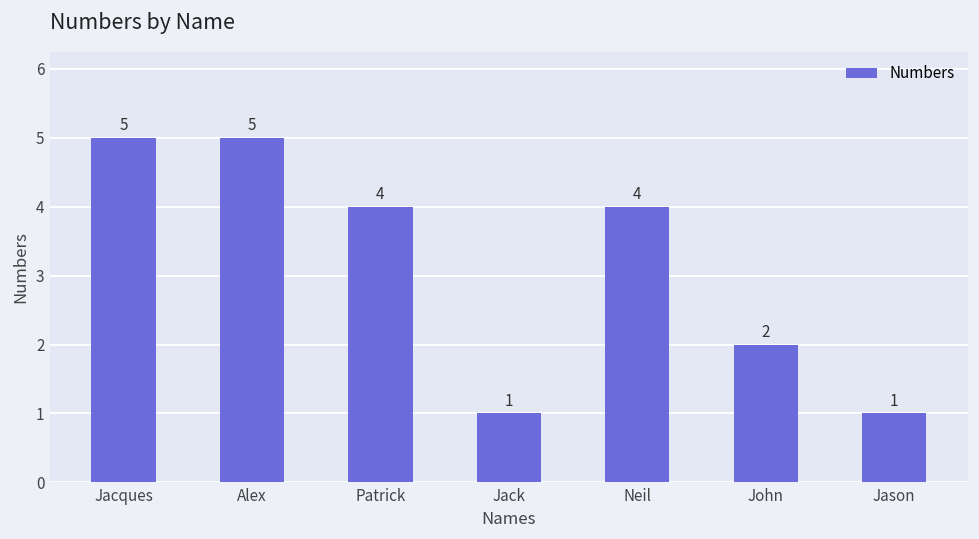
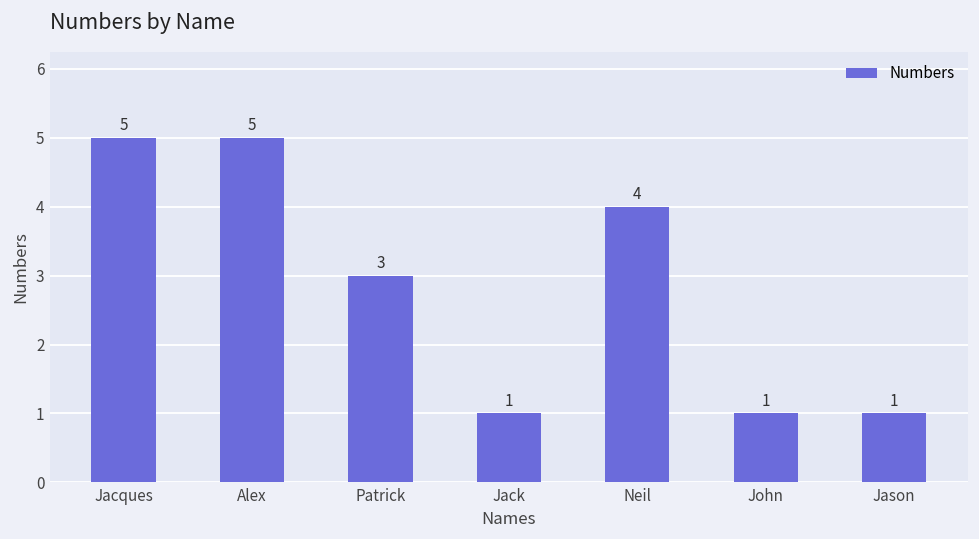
Patrick: 4 -> 3
John: 2 -> 1
